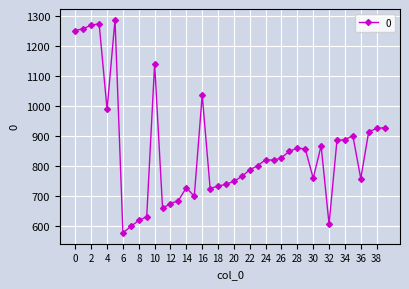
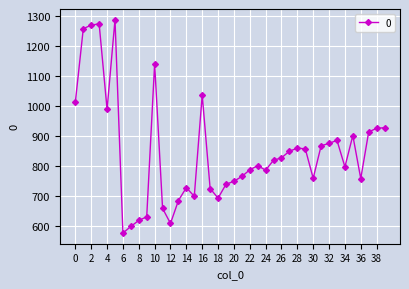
0: 1250 -> 1010
12: 680 -> 610
18: 730 -> 690
24: 820 -> 790
32: 610 -> 880
34: 890 -> 800
